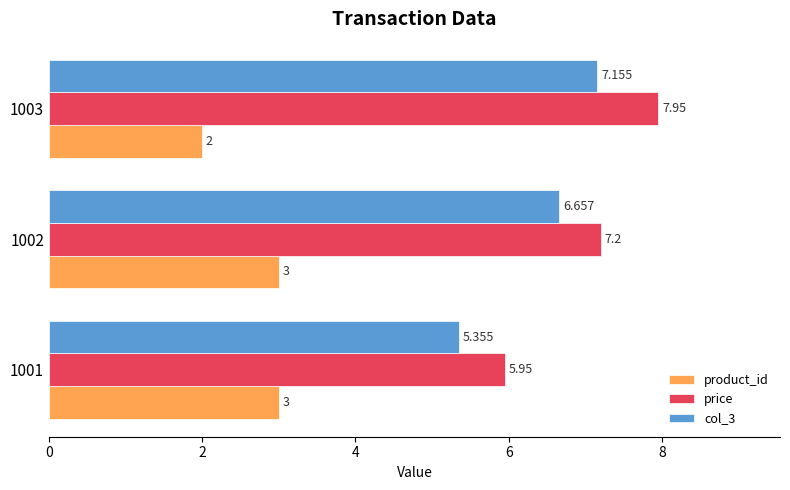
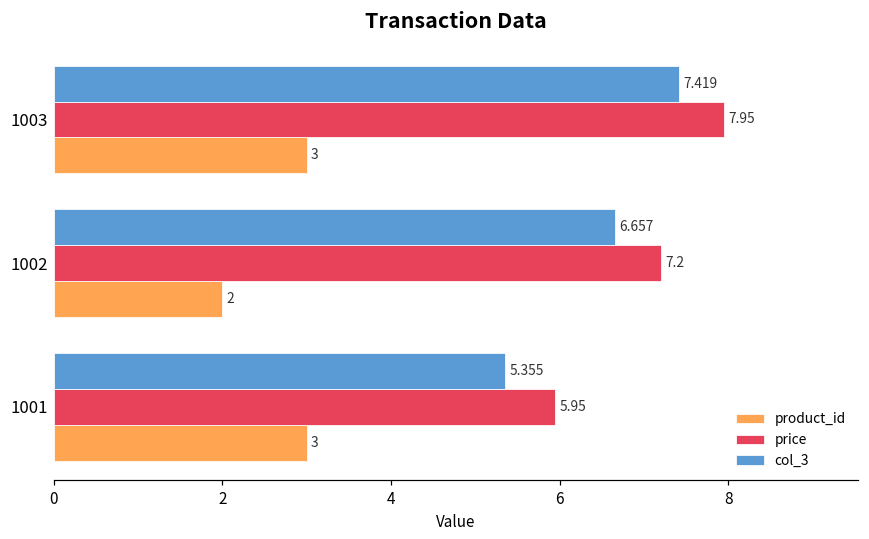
col_3, 1003: 7.155 -> 7.419
product_id, 1003: 2 -> 3
product_id, 1002: 3 -> 2
